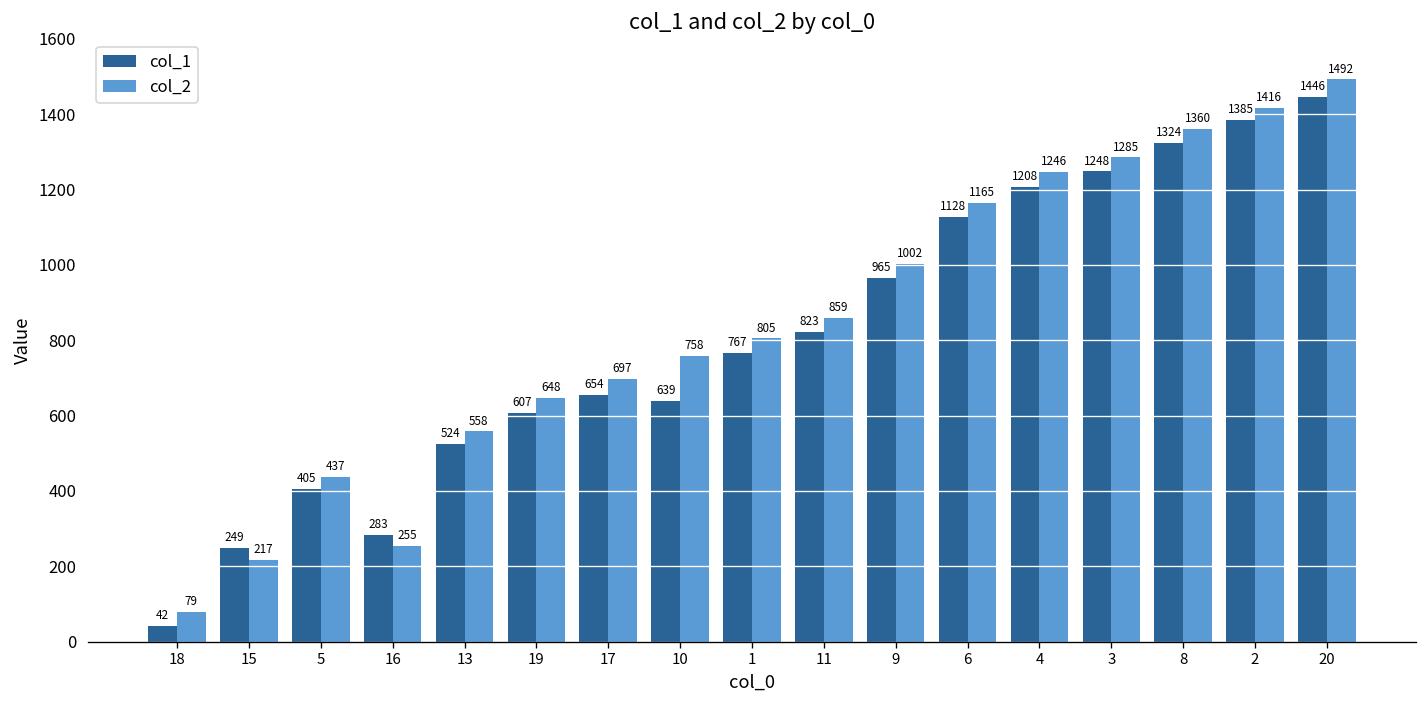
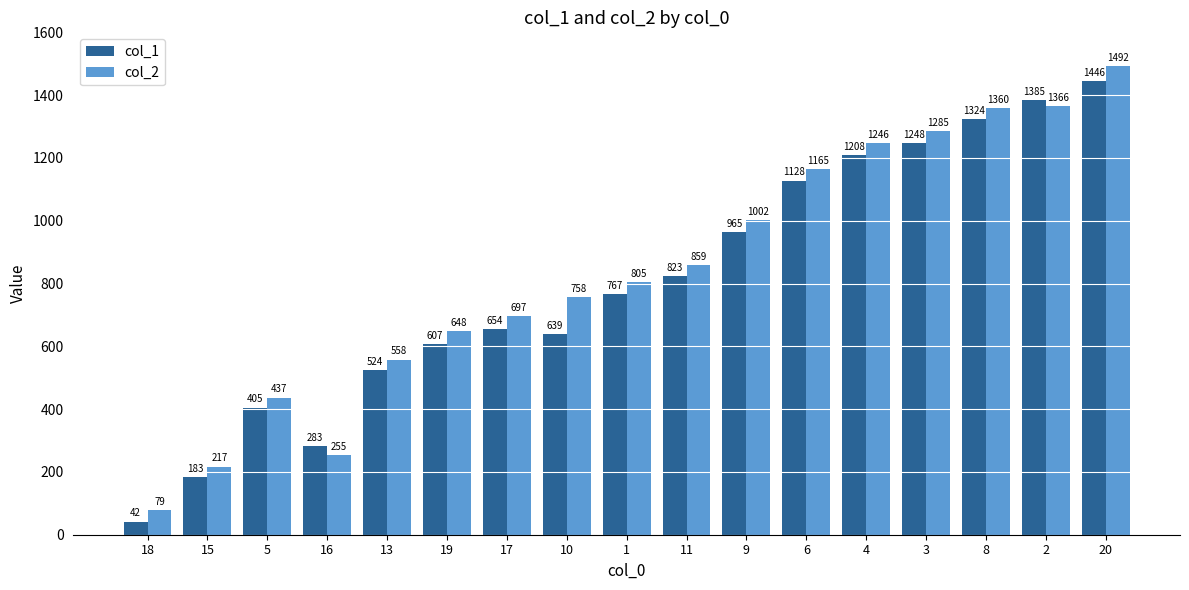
col_1, 15: 249 -> 183
col_2, 2: 1416 -> 1366
